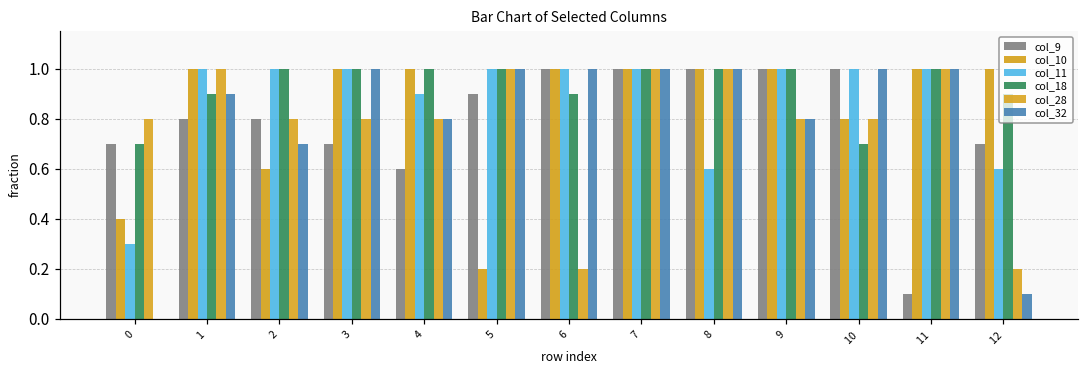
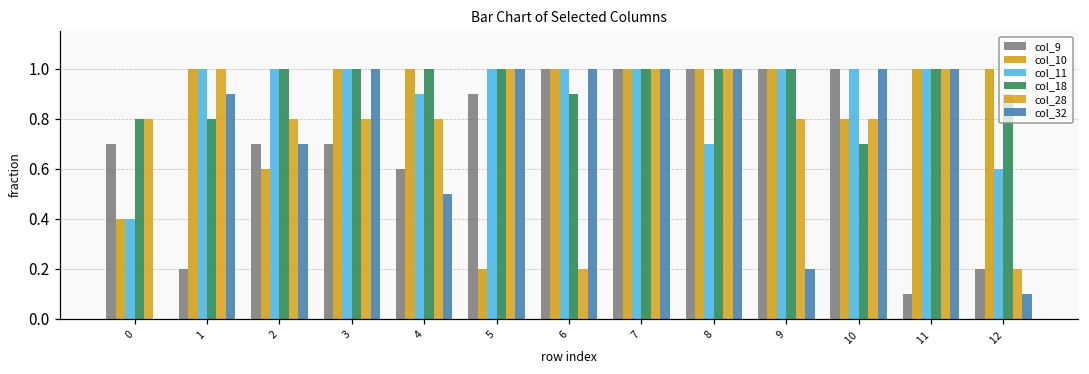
col_11, 0: 0.3 -> 0.4
col_18, 0: 0.7 -> 0.8
col_9, 1: 0.8 -> 0.2
col_18, 1: 0.9 -> 0.8
col_9, 2: 0.8 -> 0.7
col_32, 4: 0.8 -> 0.5
col_11, 8: 0.6 -> 0.7
col_32, 9: 0.8 -> 0.2
col_9, 12: 0.7 -> 0.2
